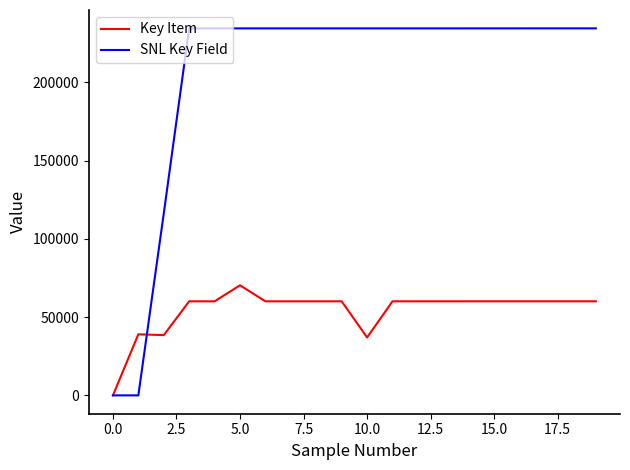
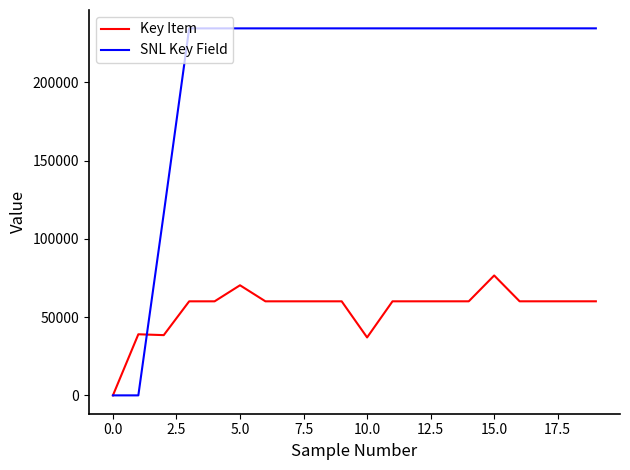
Key Item, 15.0: 60000 -> 77000
